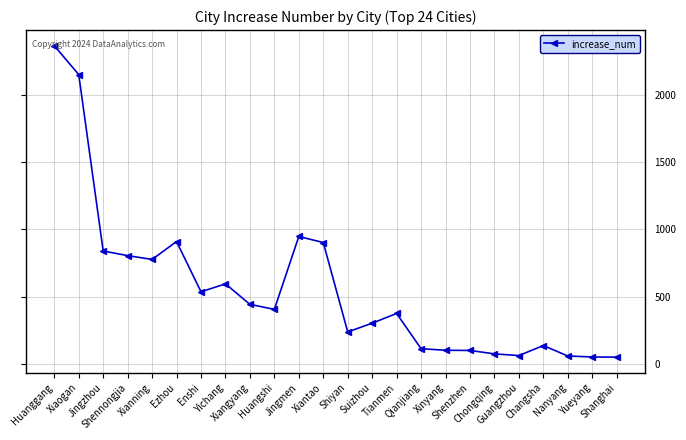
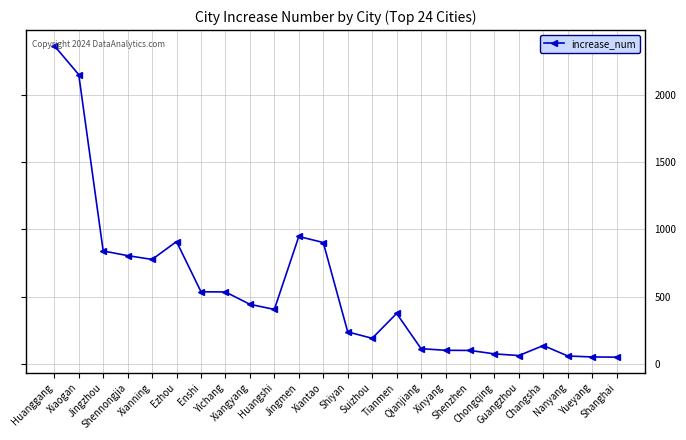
Yichang: 600 -> 540
Suizhou: 310 -> 190
